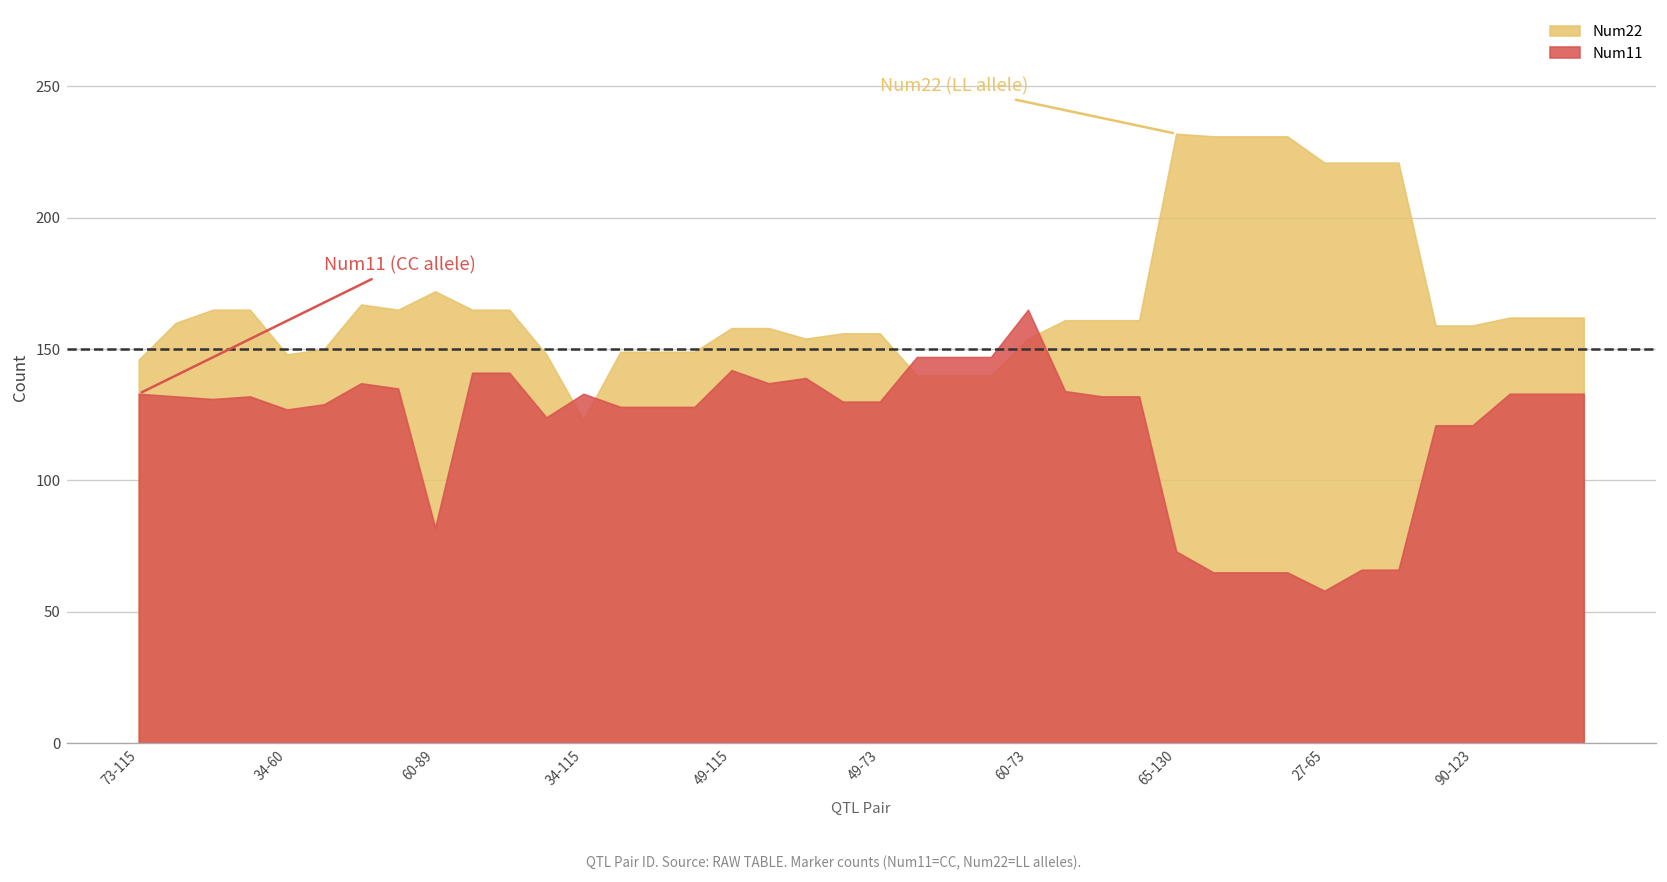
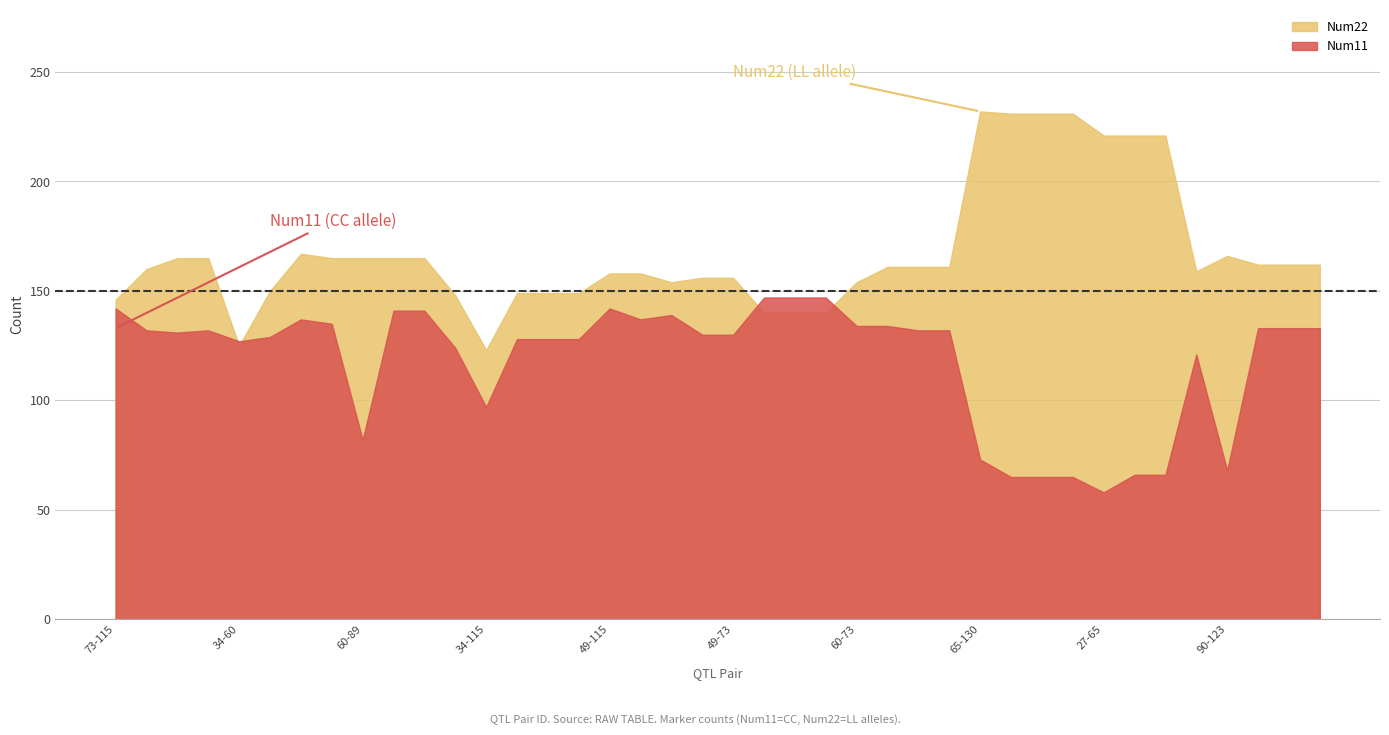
Num11, 73-115: 133 -> 142
Num22, 34-60: 148 -> 125
Num22, 60-89: 172 -> 165
Num11, 34-115: 133 -> 97
Num11, 60-73: 165 -> 134
Num22, 90-123: 159 -> 166
Num11, 90-123: 121 -> 68
